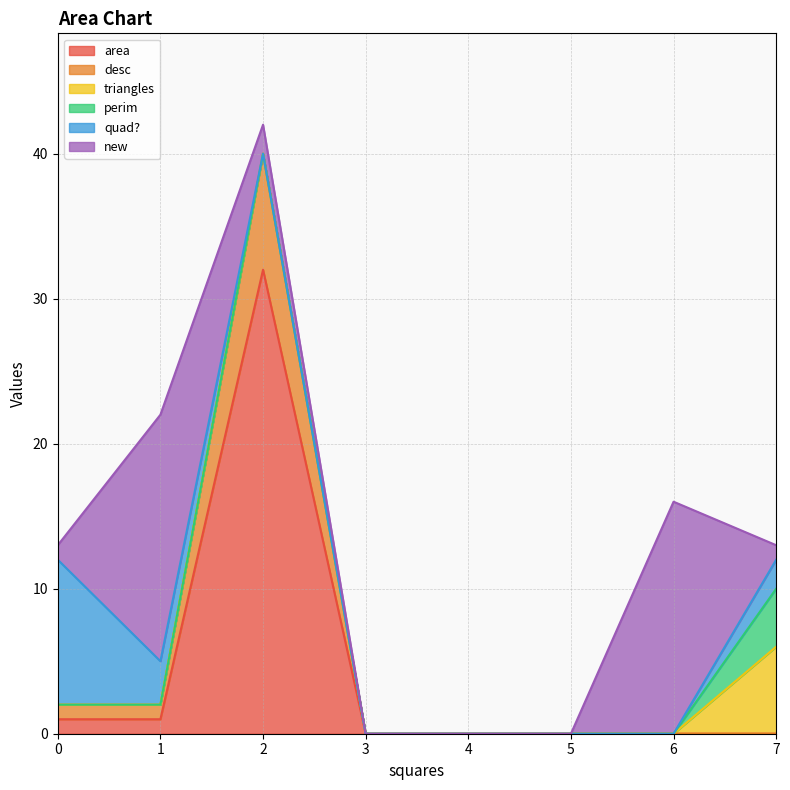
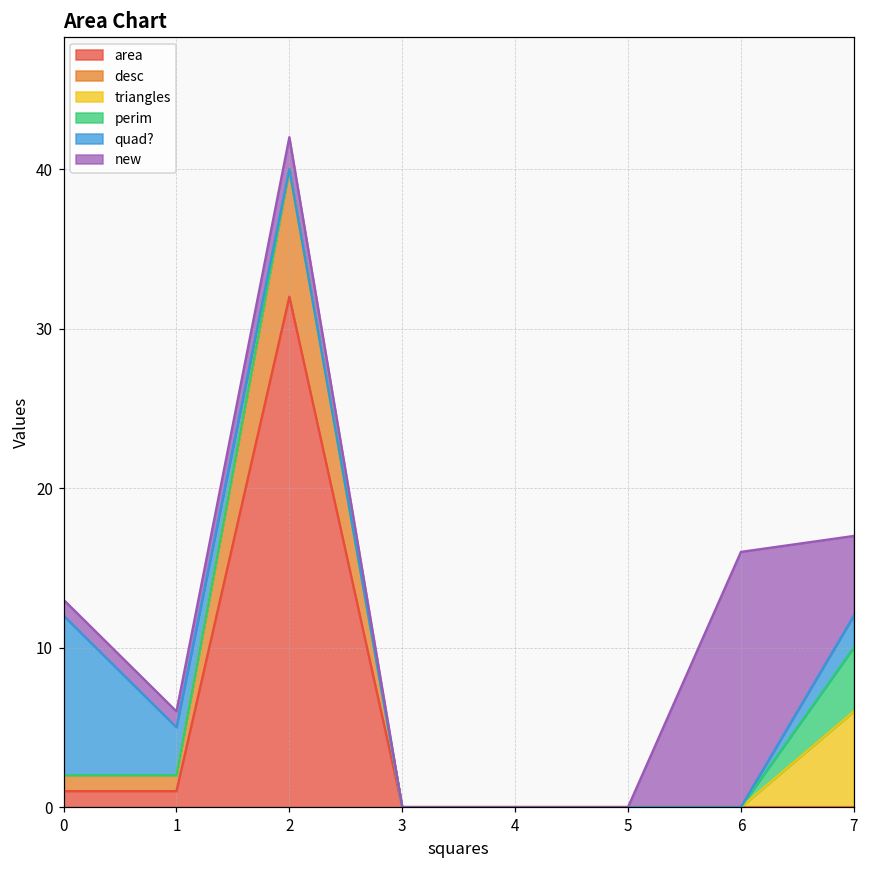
new, 1: 17 -> 1
new, 7: 1 -> 5
